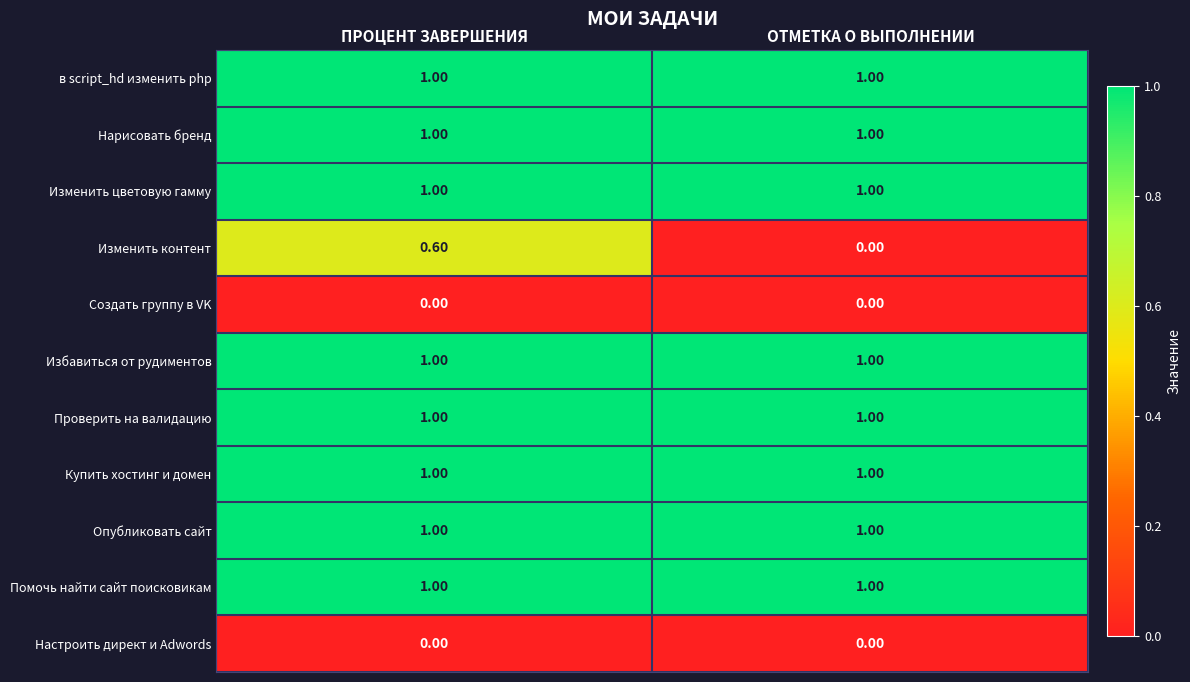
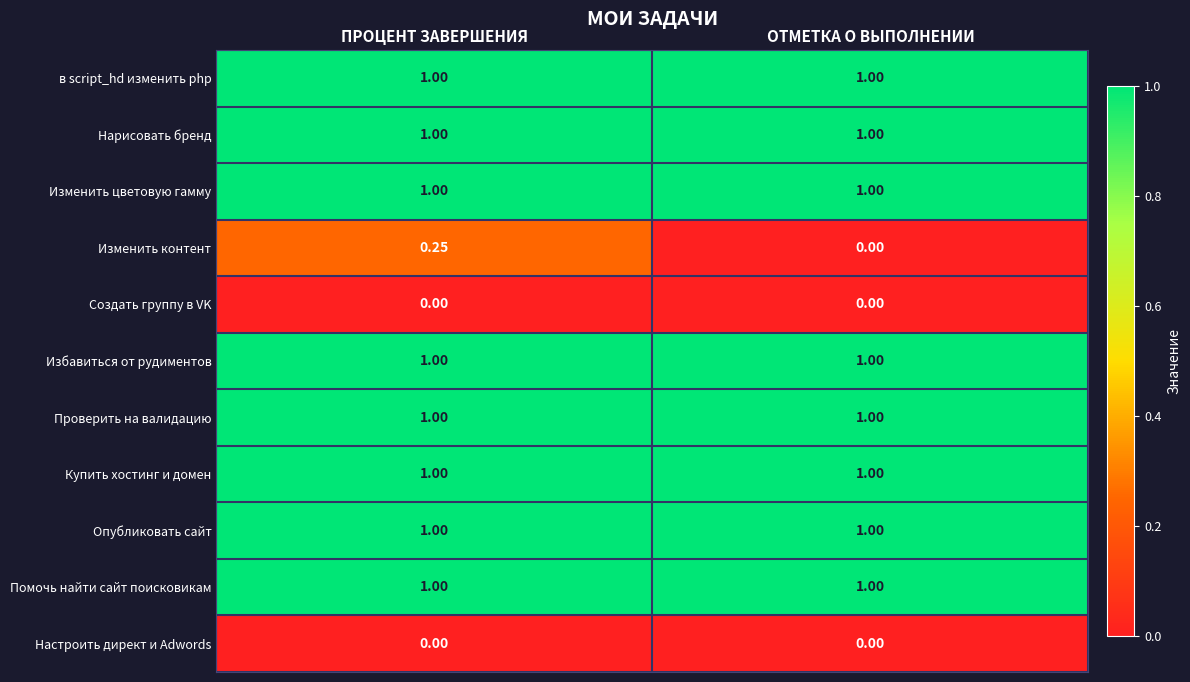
Изменить контент, ПРОЦЕНТ ЗАВЕРШЕНИЯ: 0.60 -> 0.25
